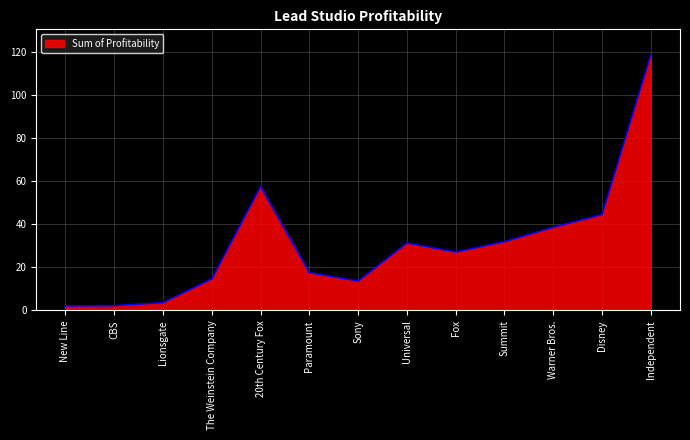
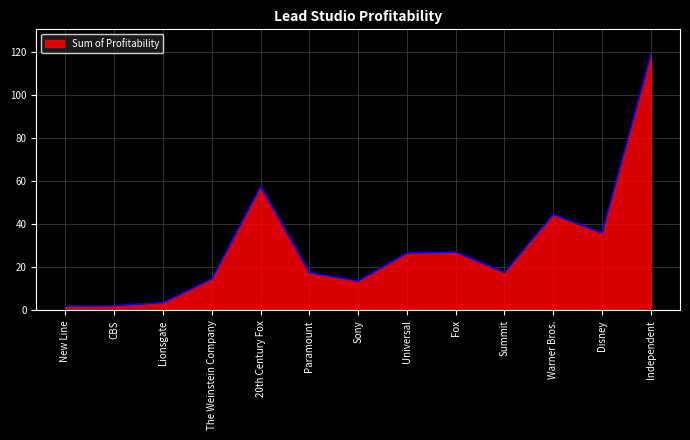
Universal: 31 -> 27
Summit: 32 -> 18
Warner Bros.: 39 -> 44
Disney: 44 -> 36
